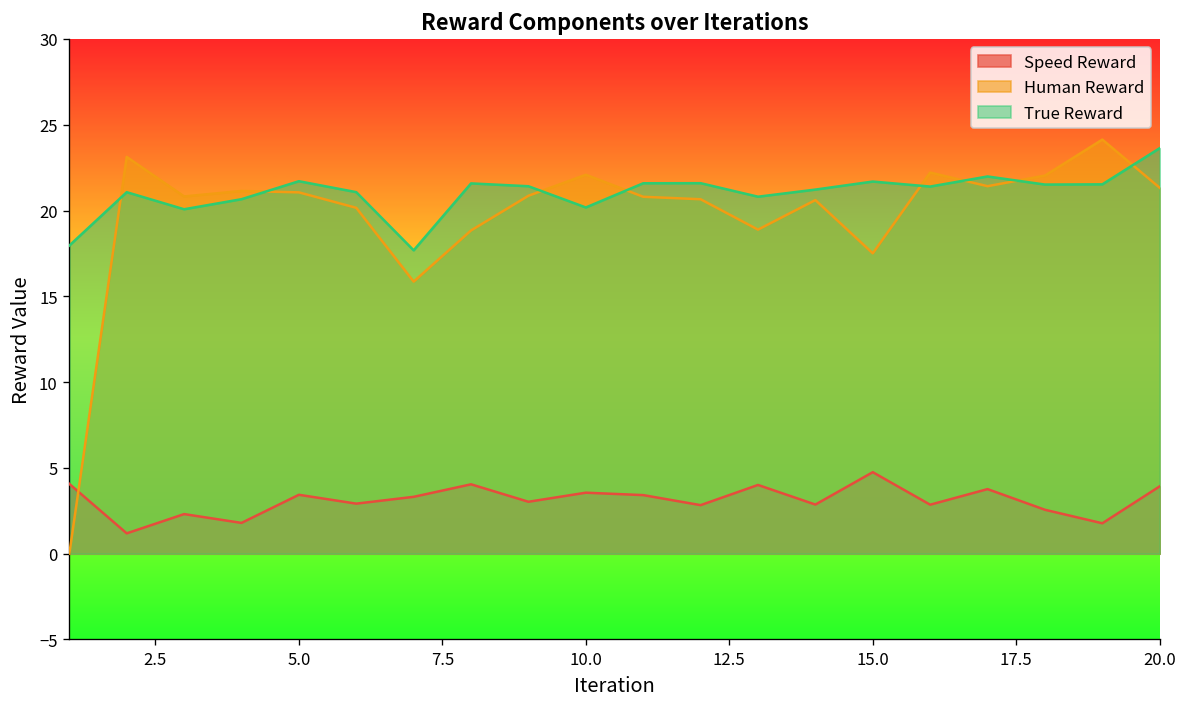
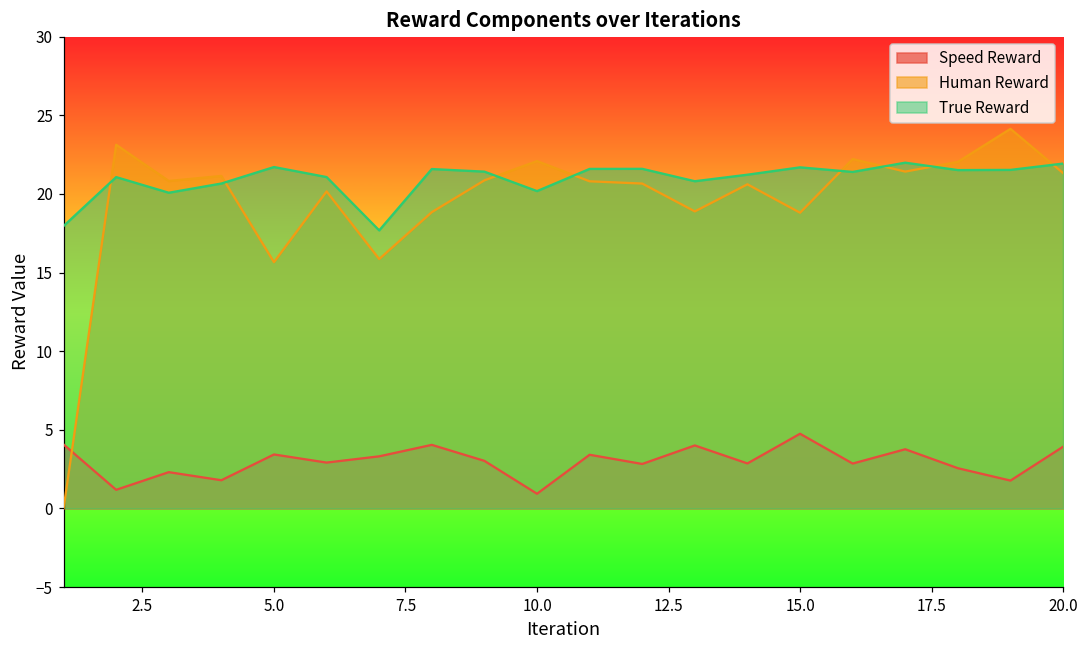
Human Reward, 5.0: 21.1 -> 15.7
Speed Reward, 10.0: 3.6 -> 0.9
Human Reward, 15.0: 17.5 -> 18.8
True Reward, 20.0: 23.6 -> 21.9
